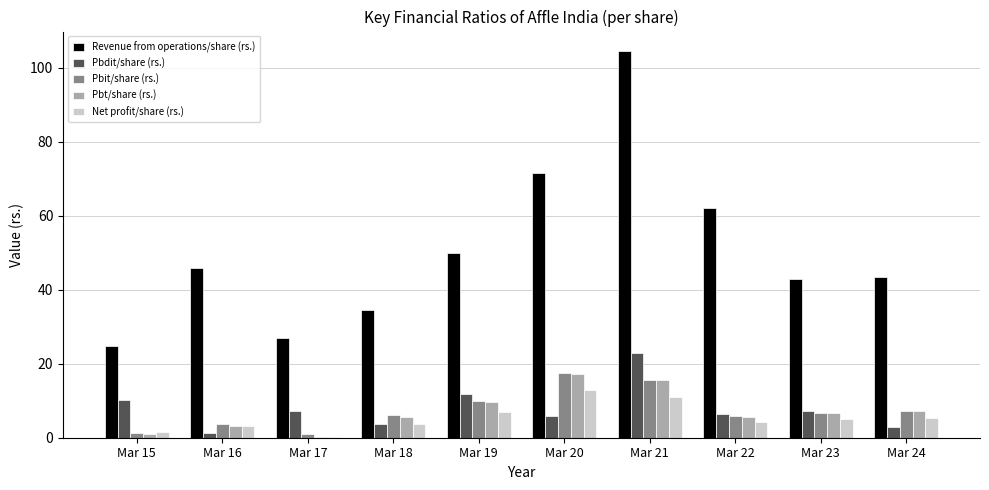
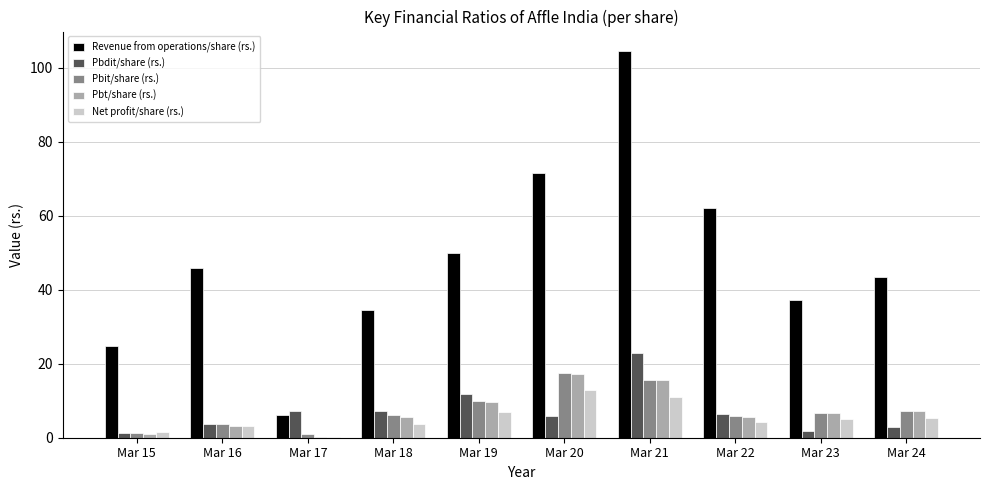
Pbdit/share (rs.), Mar 15: 10 -> 1
Pbdit/share (rs.), Mar 16: 1 -> 4
Revenue from operations/share (rs.), Mar 17: 27 -> 6
Pbdit/share (rs.), Mar 18: 4 -> 7
Revenue from operations/share (rs.), Mar 23: 43 -> 37
Pbdit/share (rs.), Mar 23: 7 -> 2
